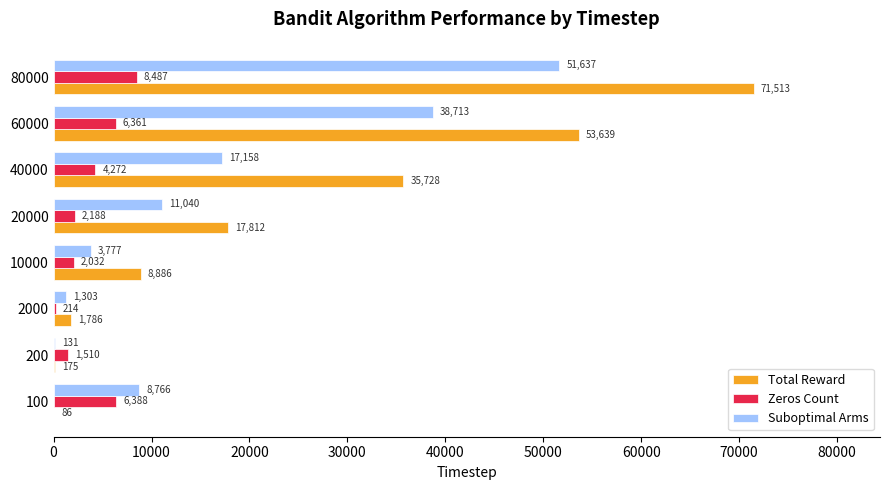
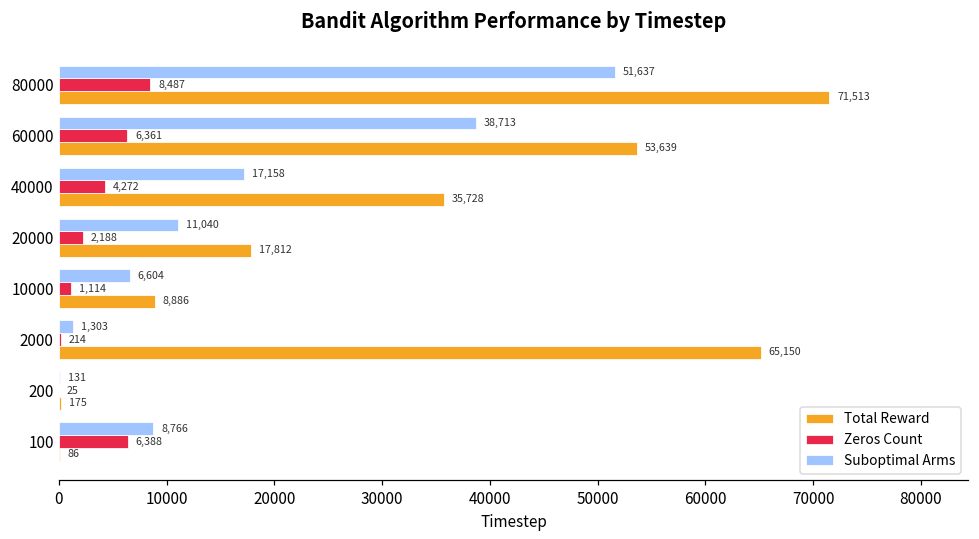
Suboptimal Arms, 10000: 3,777 -> 6,604
Zeros Count, 10000: 2,032 -> 1,114
Total Reward, 2000: 1,786 -> 65,150
Zeros Count, 200: 1,510 -> 25
